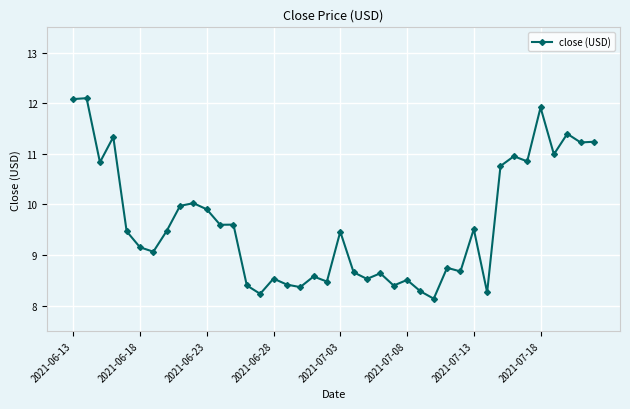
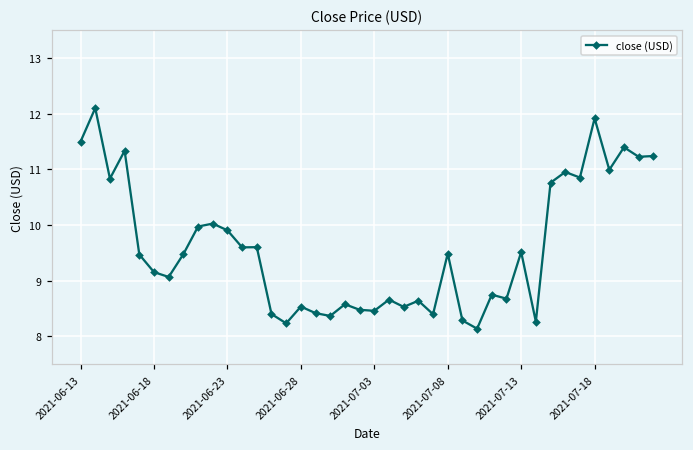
2021-06-13: 12.1 -> 11.5
2021-07-03: 9.5 -> 8.5
2021-07-08: 8.5 -> 9.5
